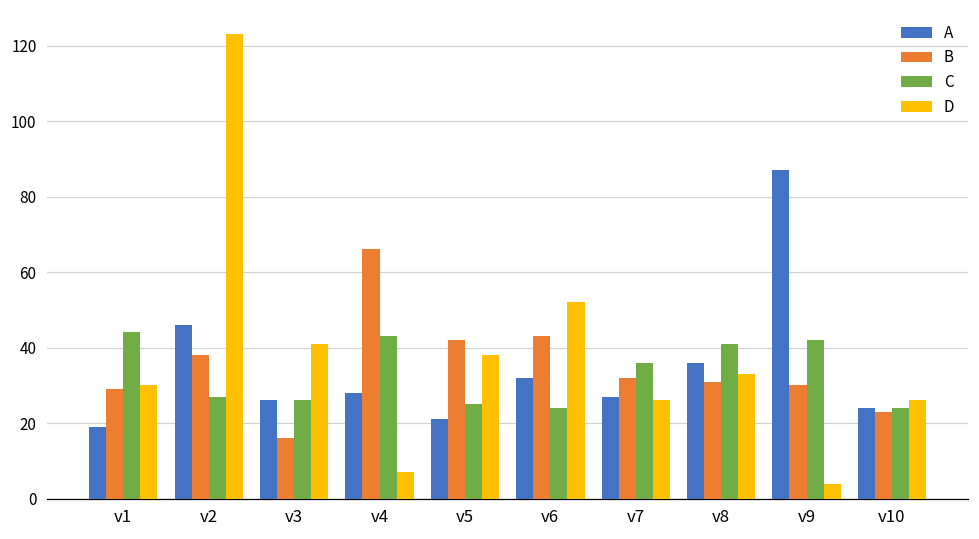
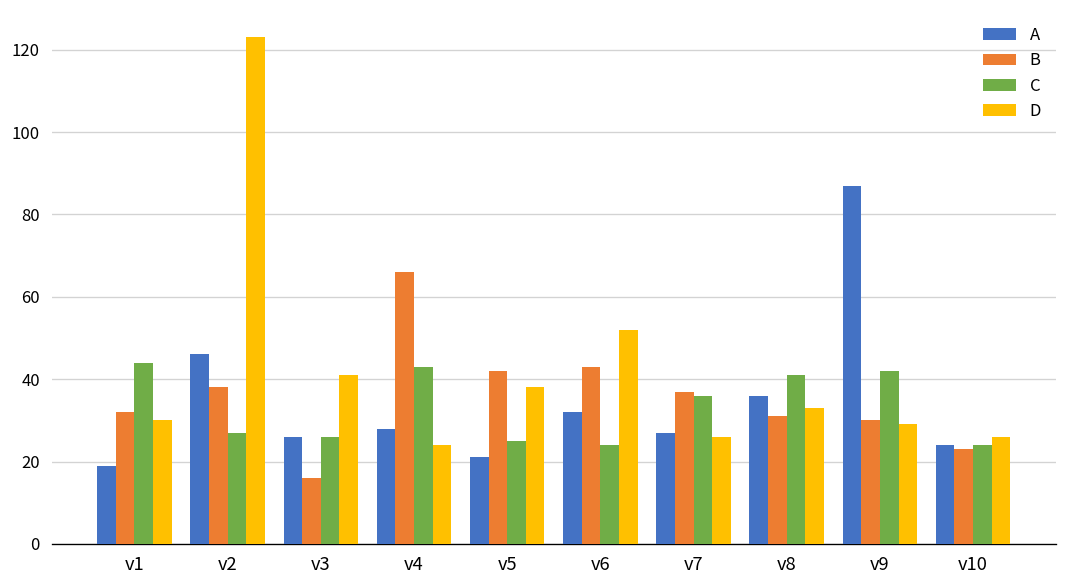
B, v1: 29 -> 32
D, v4: 7 -> 24
B, v7: 32 -> 37
D, v9: 4 -> 29
